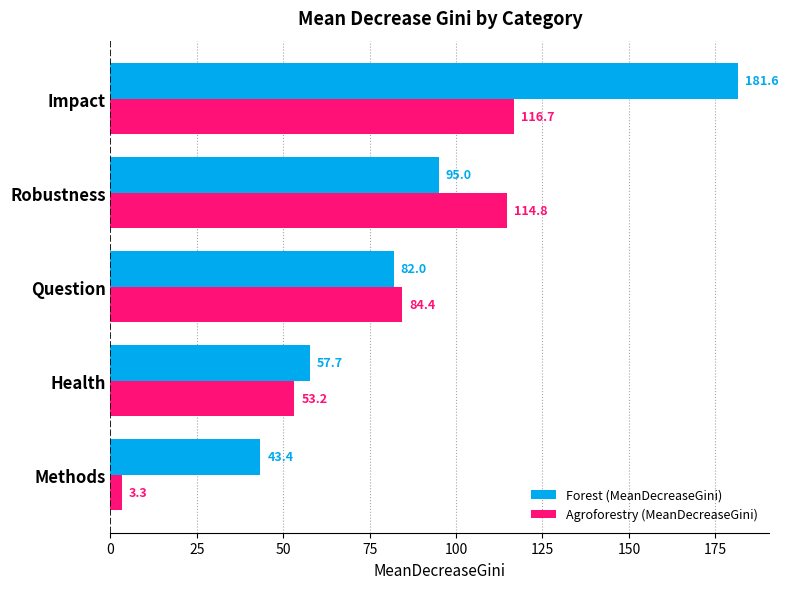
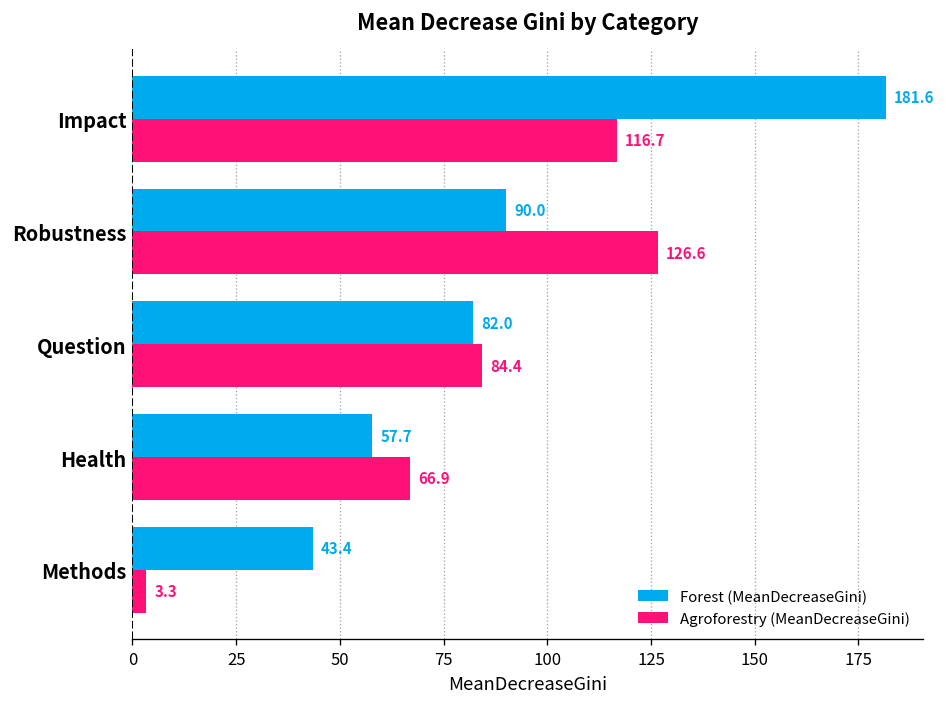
Forest (MeanDecreaseGini), Robustness: 95.0 -> 90.0
Agroforestry (MeanDecreaseGini), Robustness: 114.8 -> 126.6
Agroforestry (MeanDecreaseGini), Health: 53.2 -> 66.9
